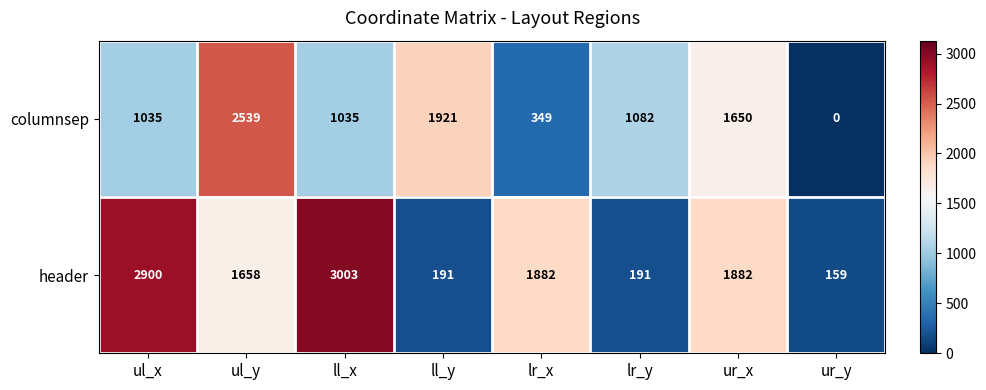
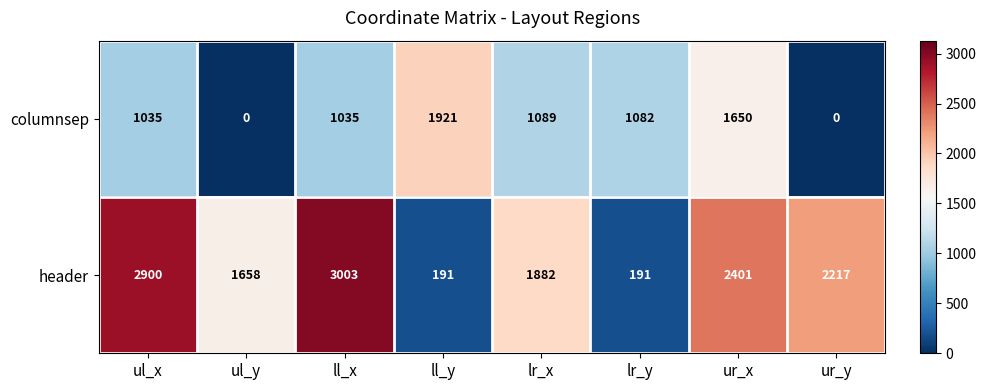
columnsep, ul_y: 2539 -> 0
columnsep, lr_x: 349 -> 1089
header, ur_x: 1882 -> 2401
header, ur_y: 159 -> 2217
